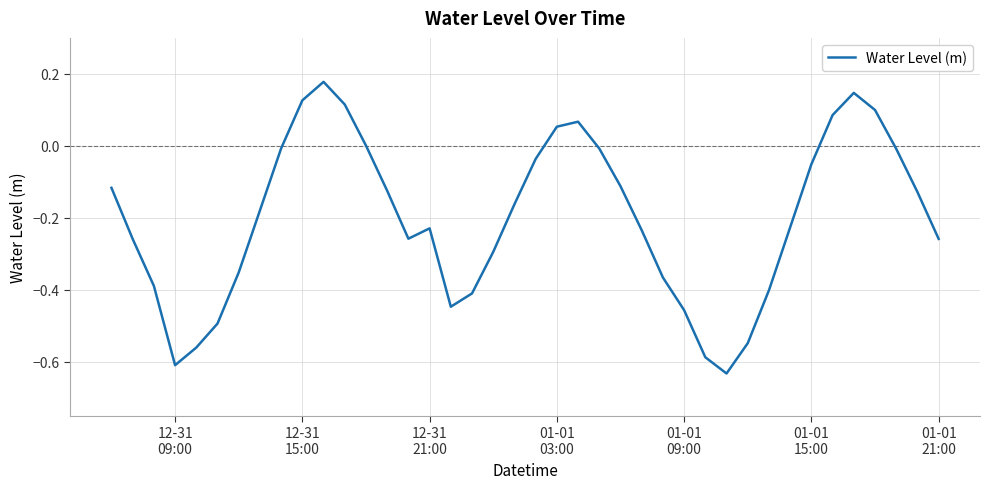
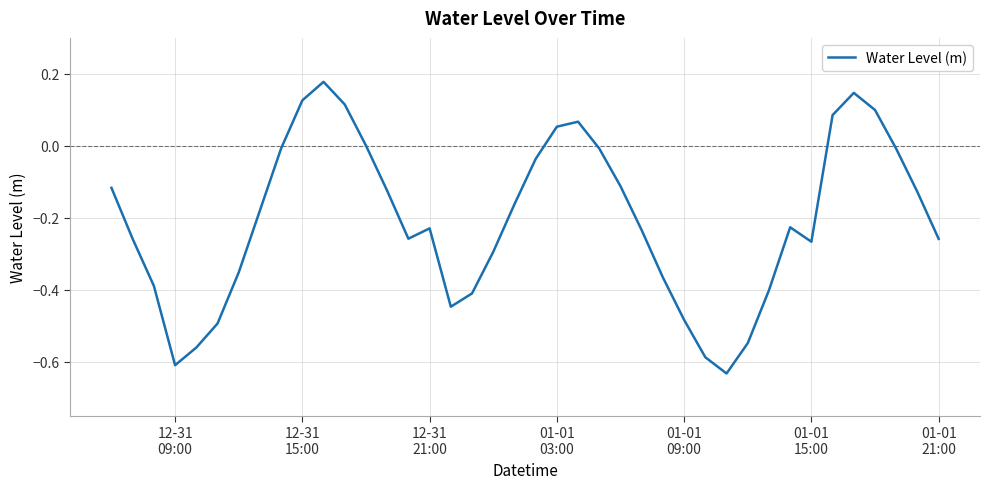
01-01 09:00: -0.46 -> -0.48
01-01 15:00: -0.05 -> -0.27
